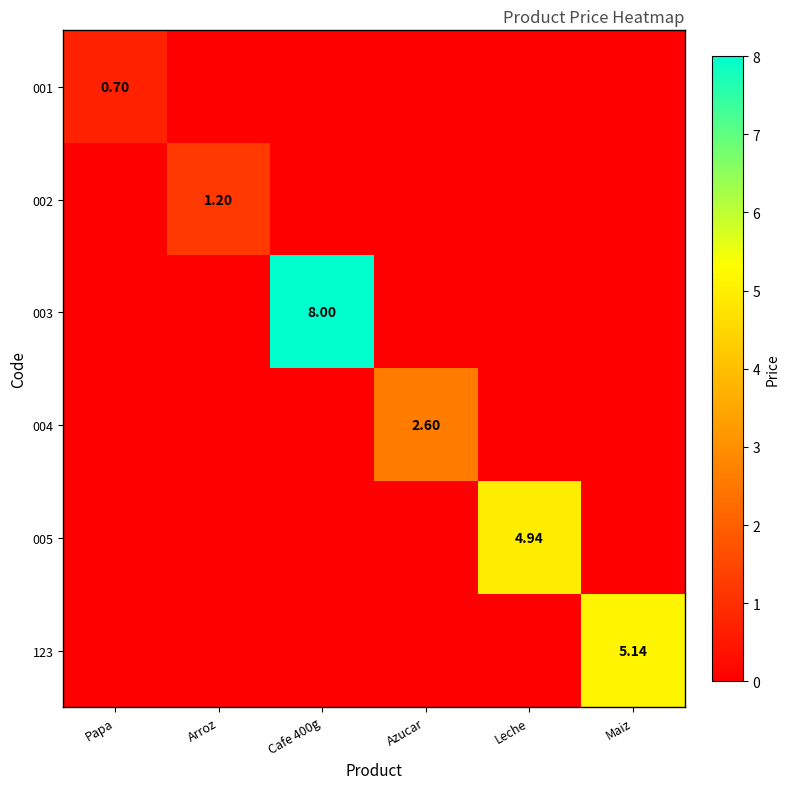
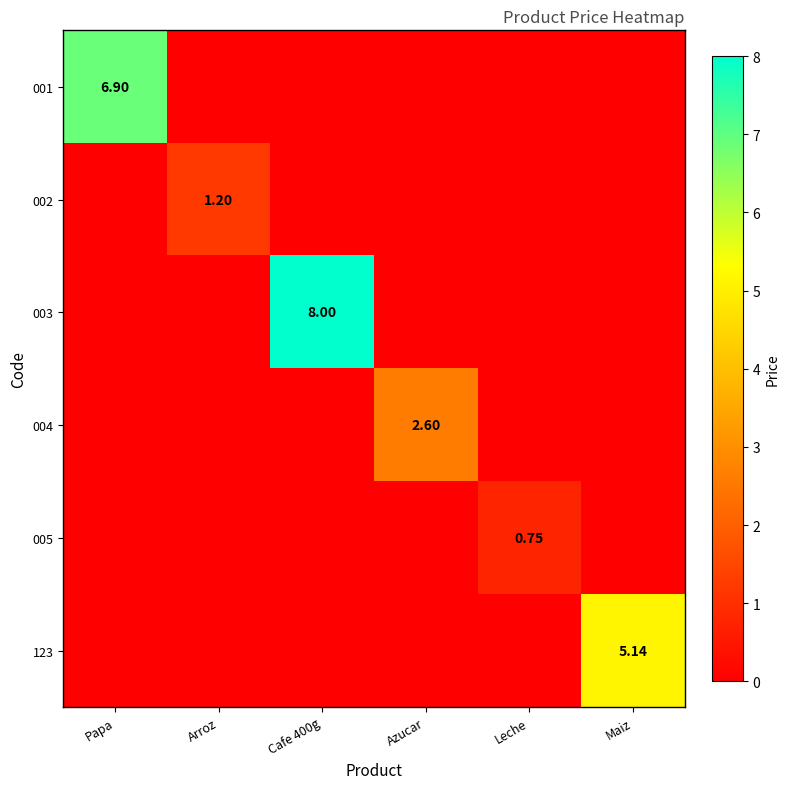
001, Papa: 0.70 -> 6.90
005, Leche: 4.94 -> 0.75
